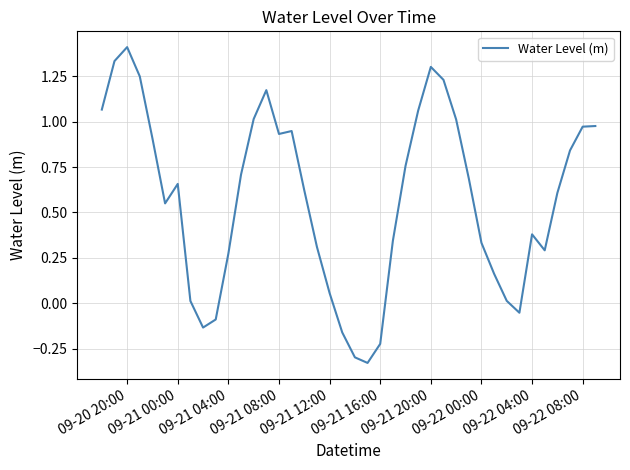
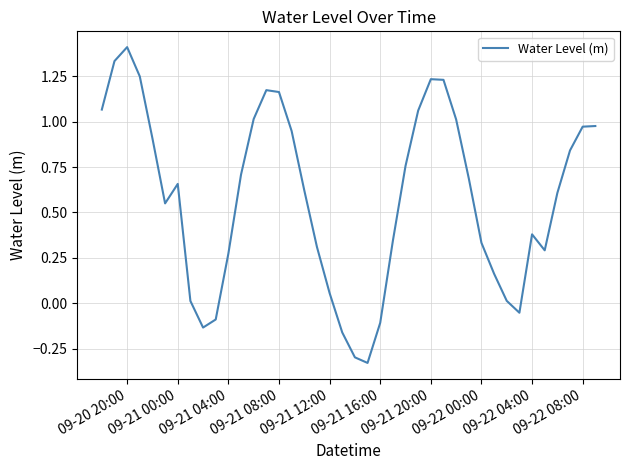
09-21 08:00: 0.93 -> 1.16
09-21 16:00: -0.22 -> -0.11
09-21 20:00: 1.30 -> 1.23
